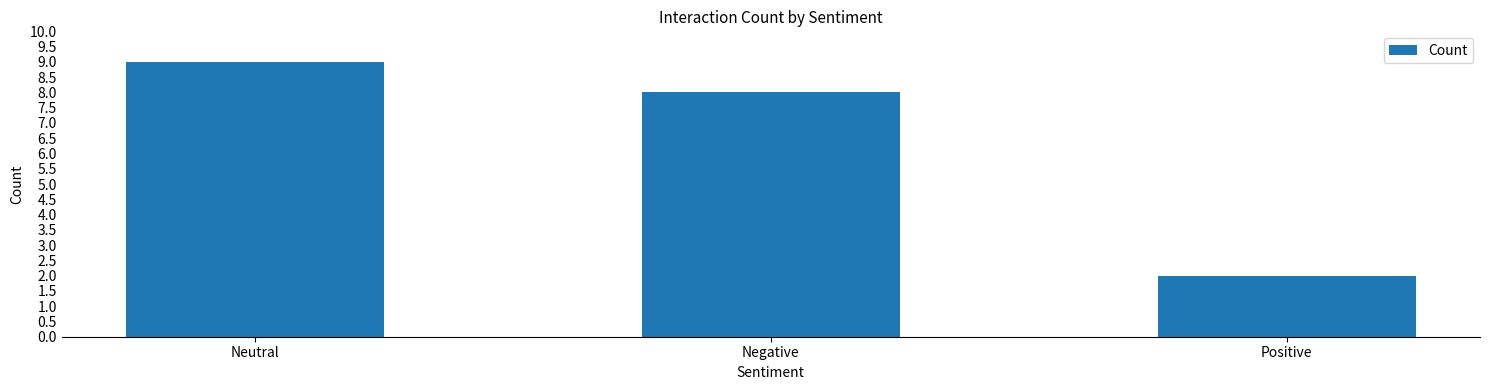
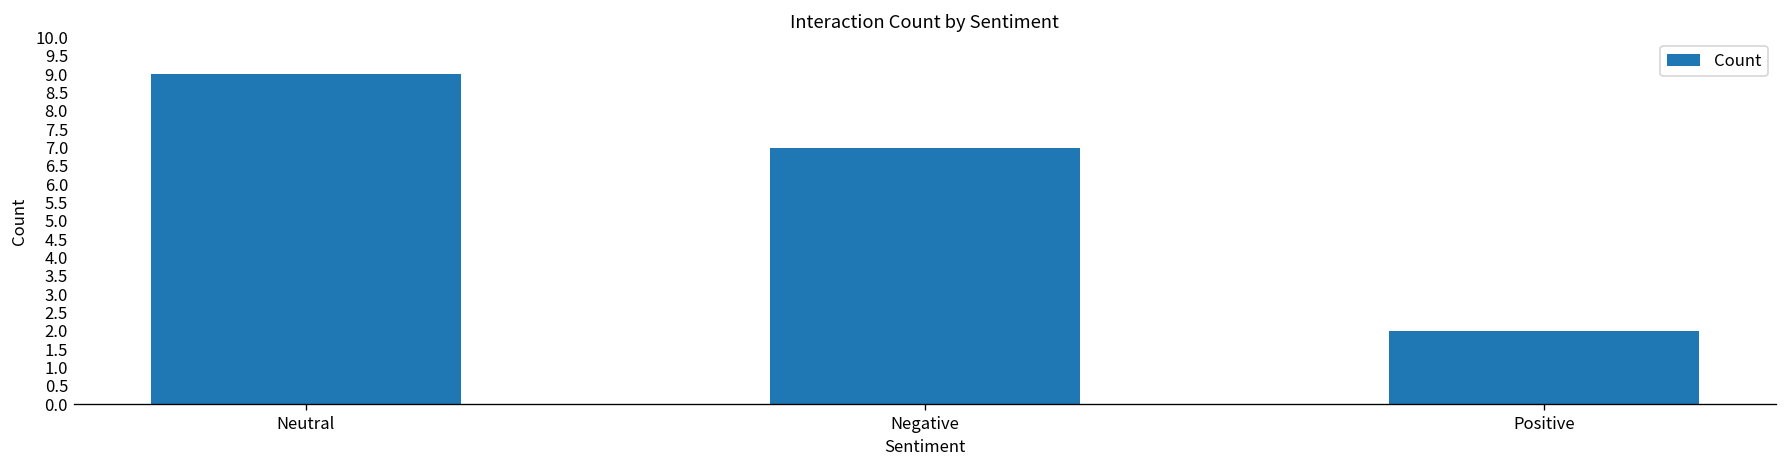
Negative: 8 -> 7
